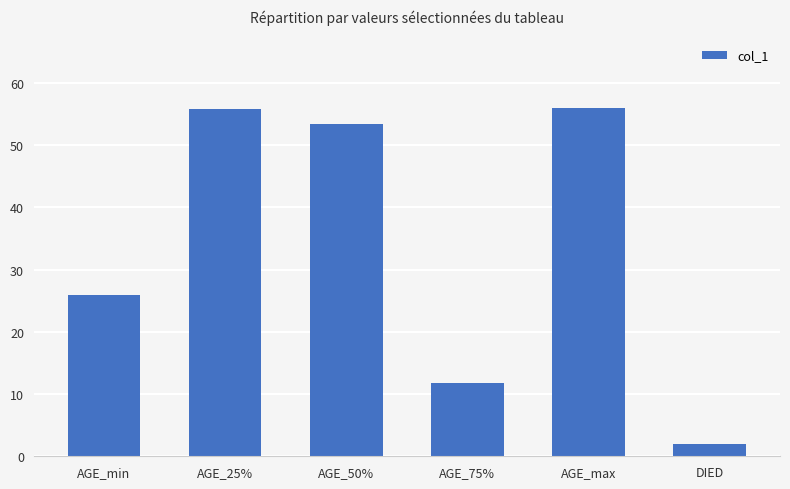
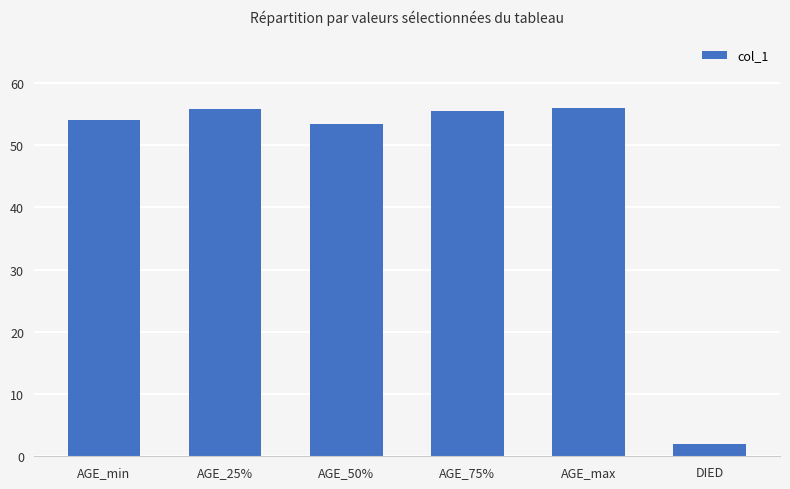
AGE_min: 26 -> 54
AGE_75%: 12 -> 56
